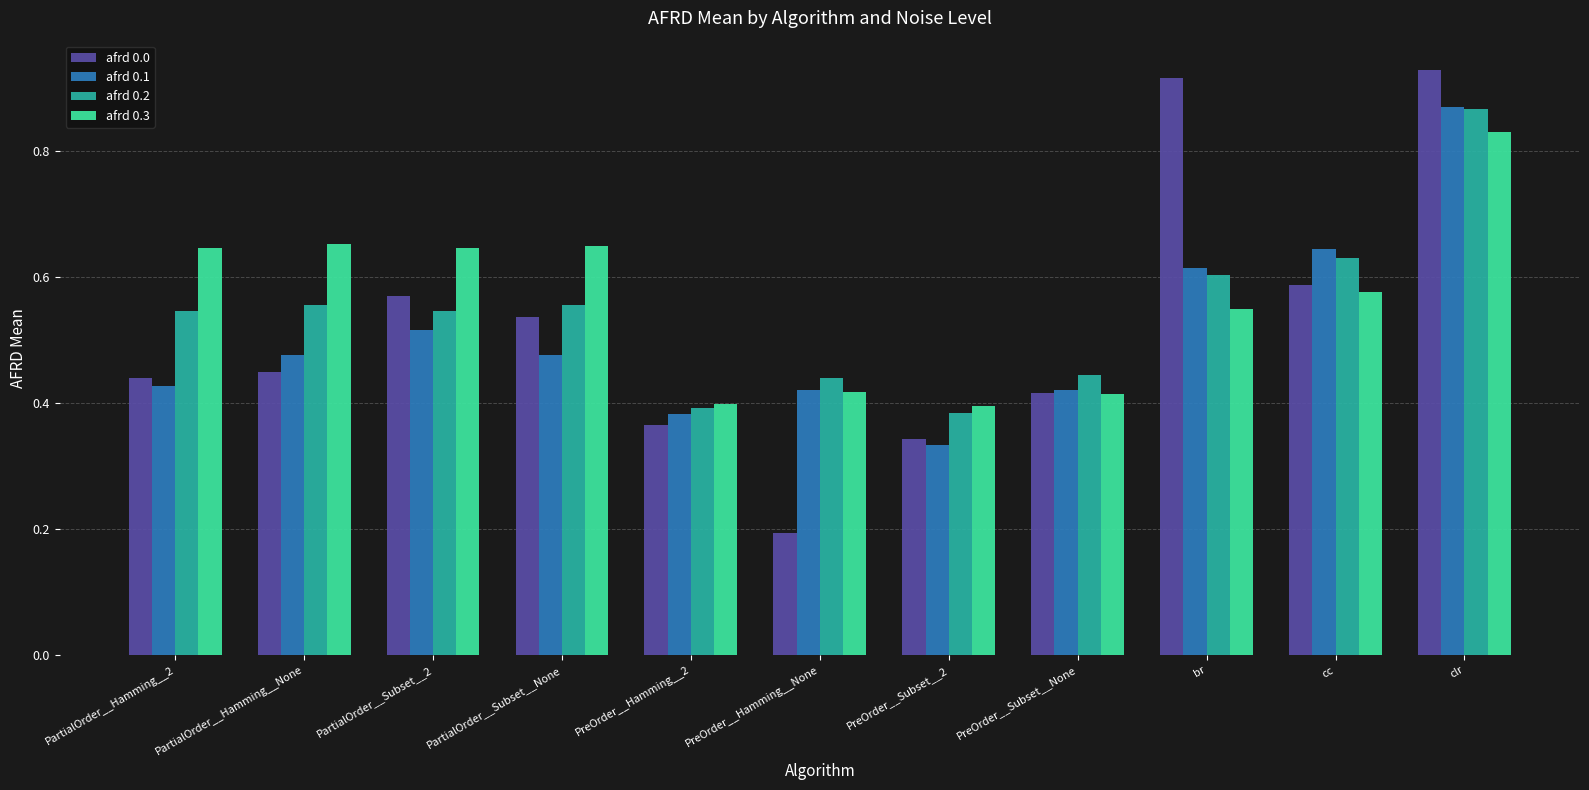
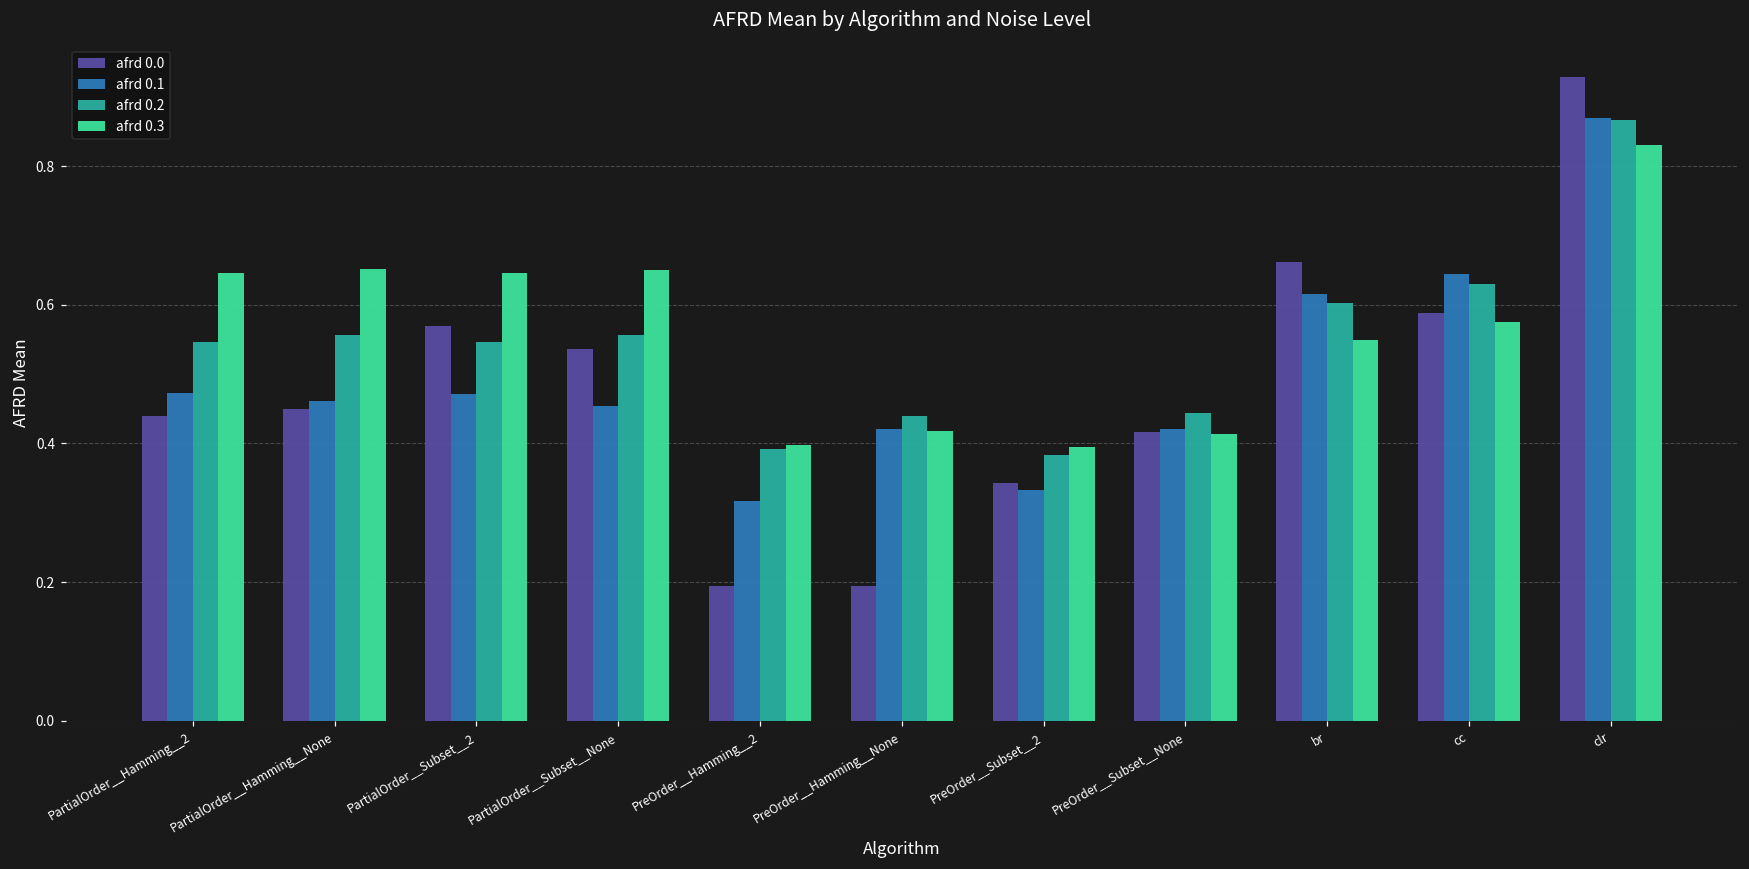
afrd 0.1, PartialOrder__Hamming__2: 0.43 -> 0.47
afrd 0.1, PartialOrder__Hamming__None: 0.48 -> 0.46
afrd 0.1, PartialOrder__Subset__2: 0.52 -> 0.47
afrd 0.1, PartialOrder__Subset__None: 0.48 -> 0.45
afrd 0.0, PreOrder__Hamming__2: 0.37 -> 0.19
afrd 0.1, PreOrder__Hamming__2: 0.38 -> 0.32
afrd 0.0, br: 0.92 -> 0.66
